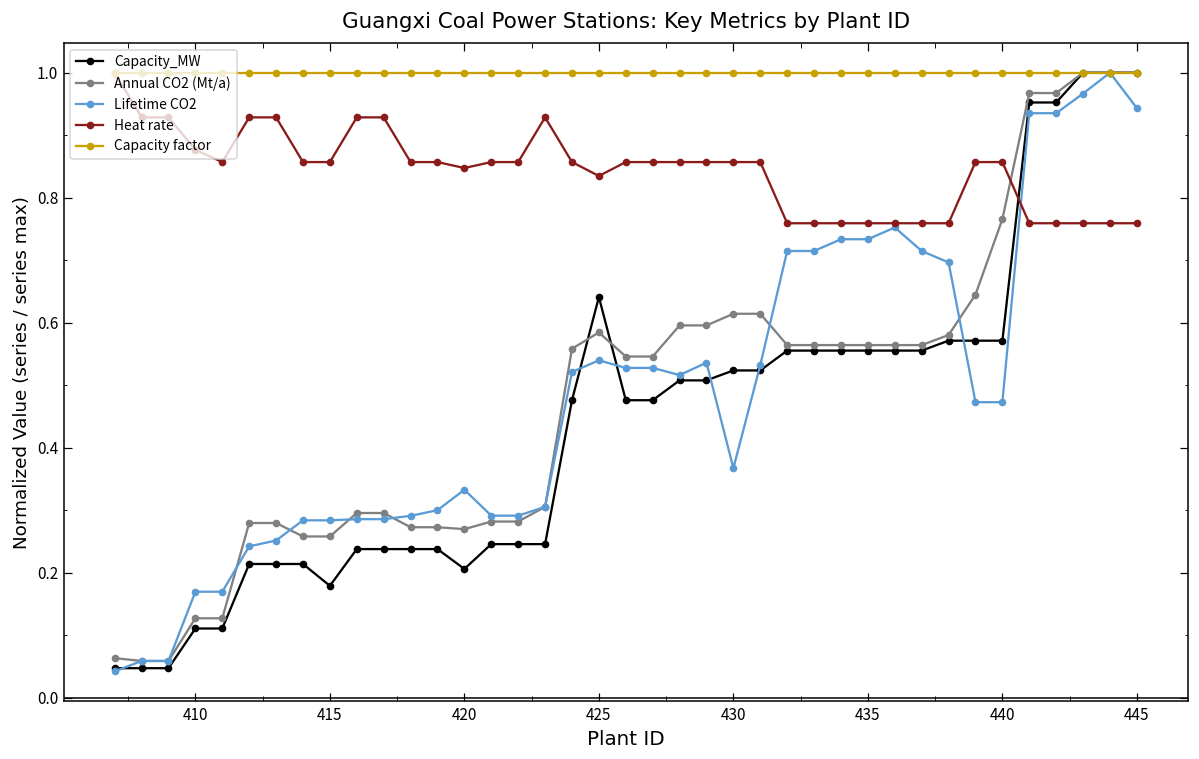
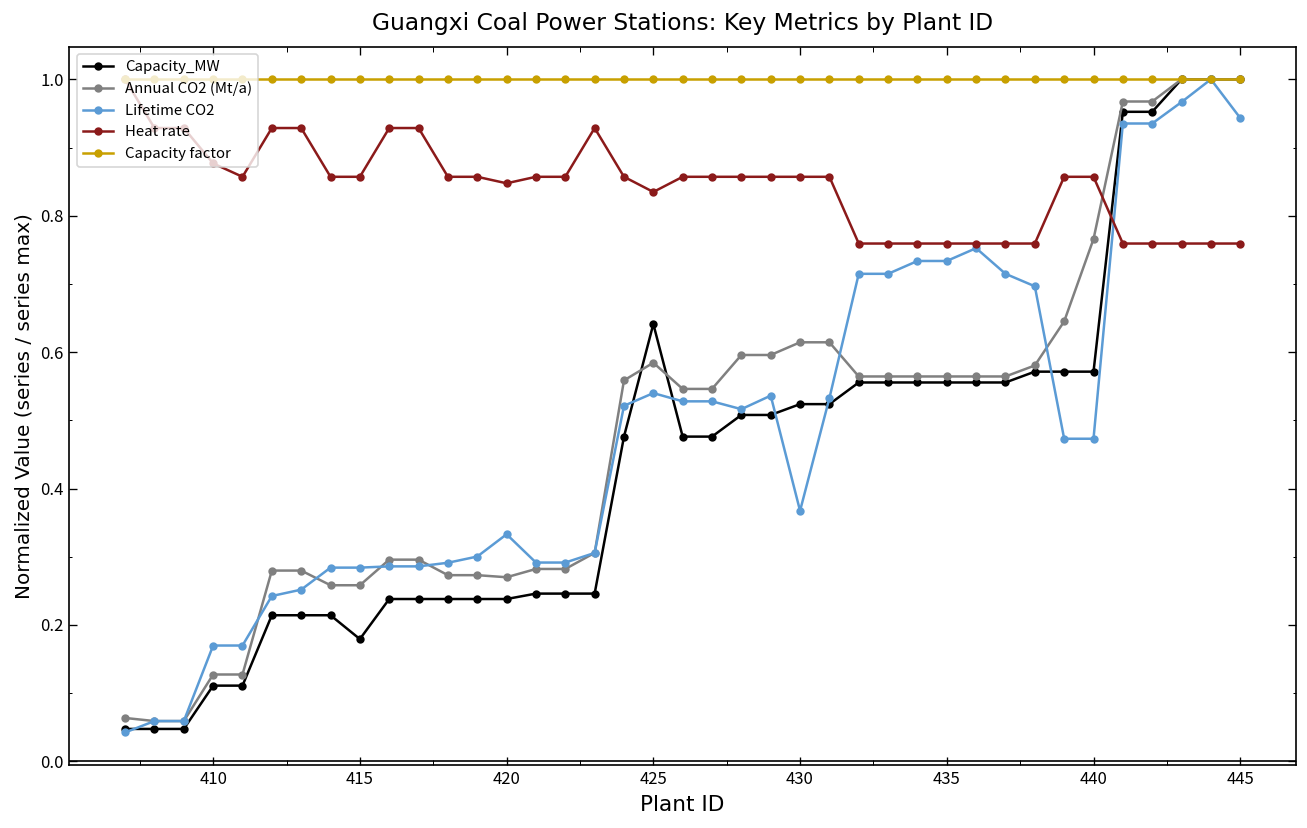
Capacity_MW, 420: 0.21 -> 0.24
